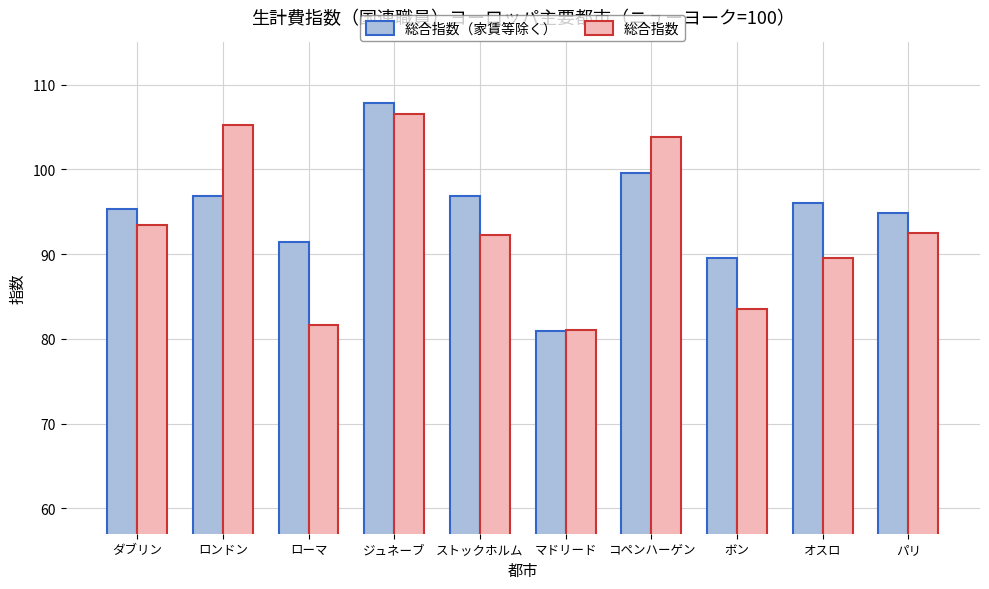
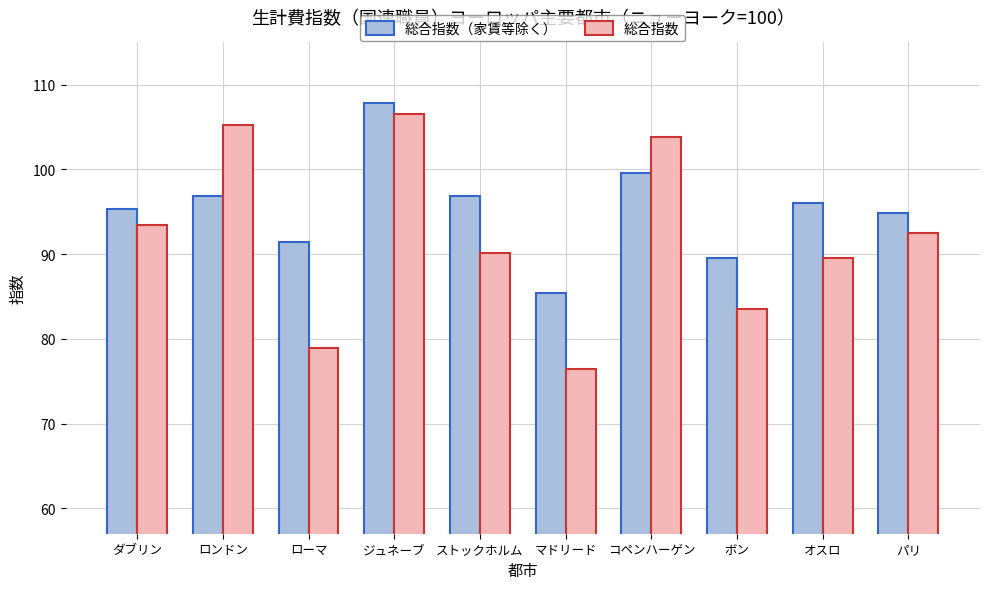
総合指数, ローマ: 82 -> 79
総合指数, ストックホルム: 92 -> 90
総合指数（家賃等除く）, マドリード: 81 -> 85
総合指数, マドリード: 81 -> 77
